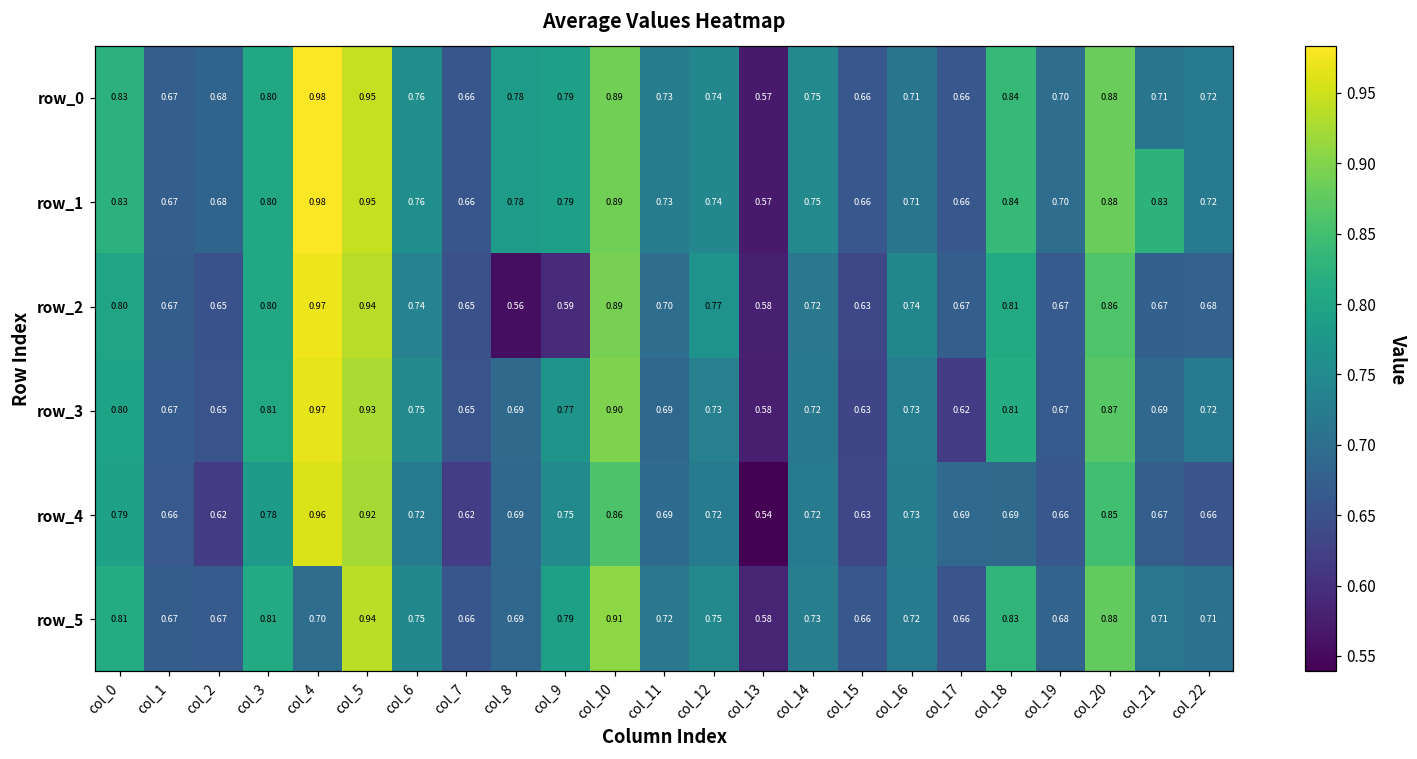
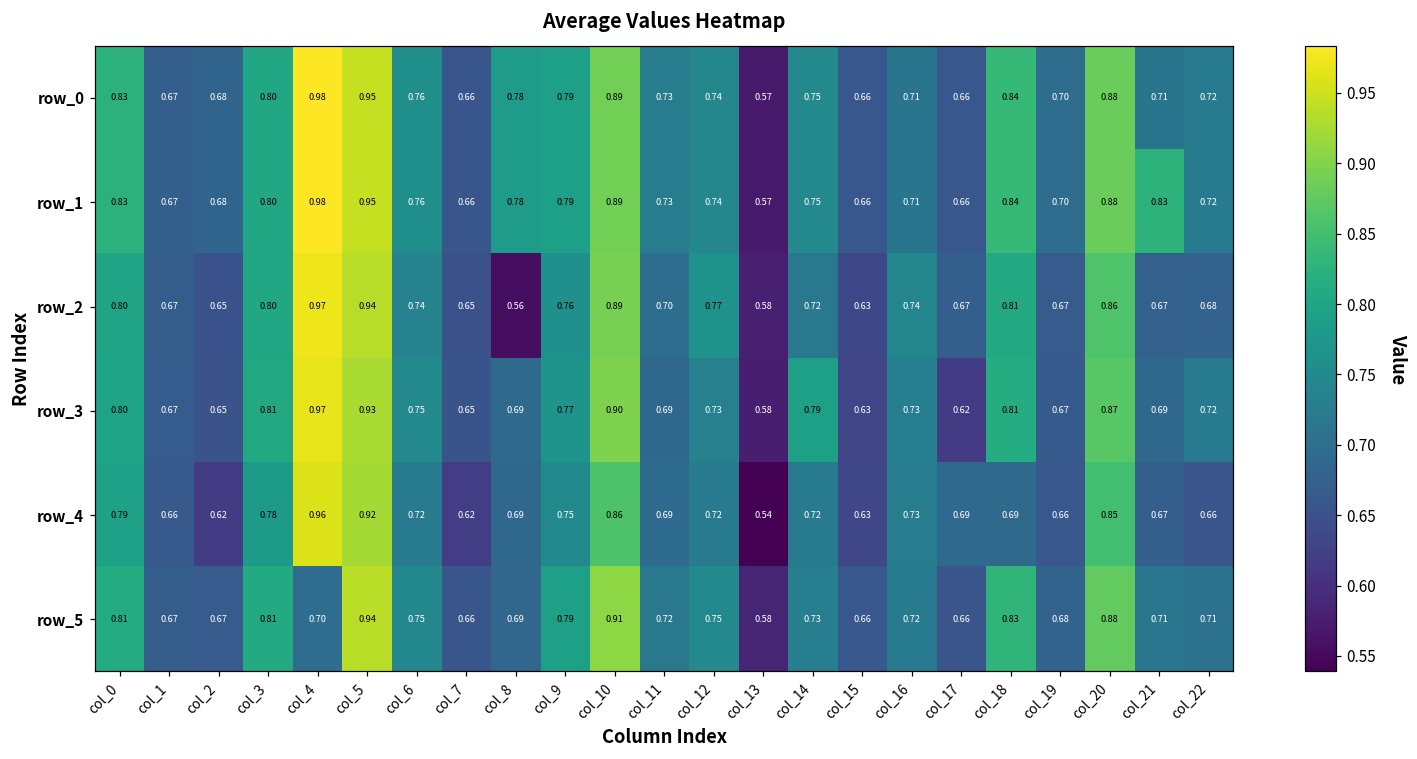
row_2, col_9: 0.59 -> 0.76
row_3, col_14: 0.72 -> 0.79
